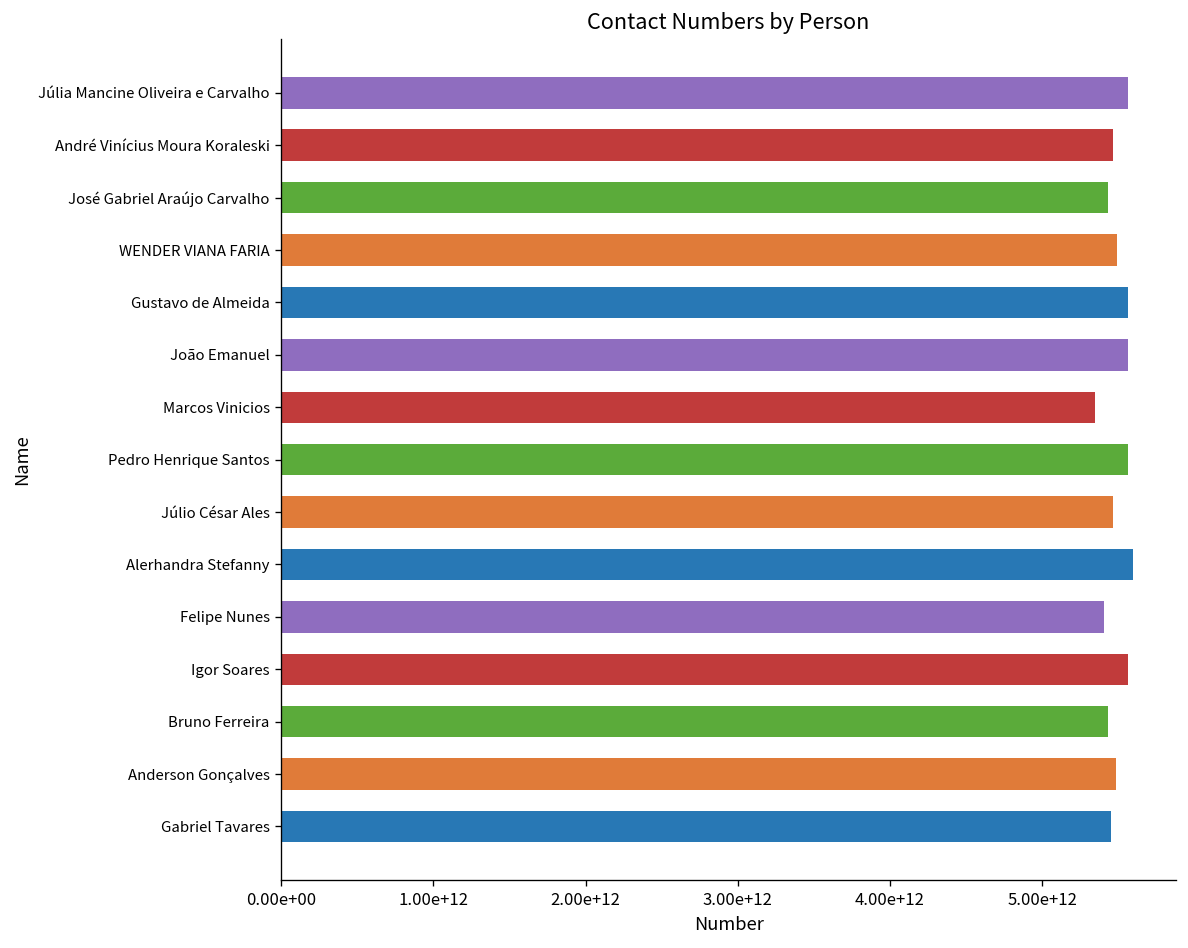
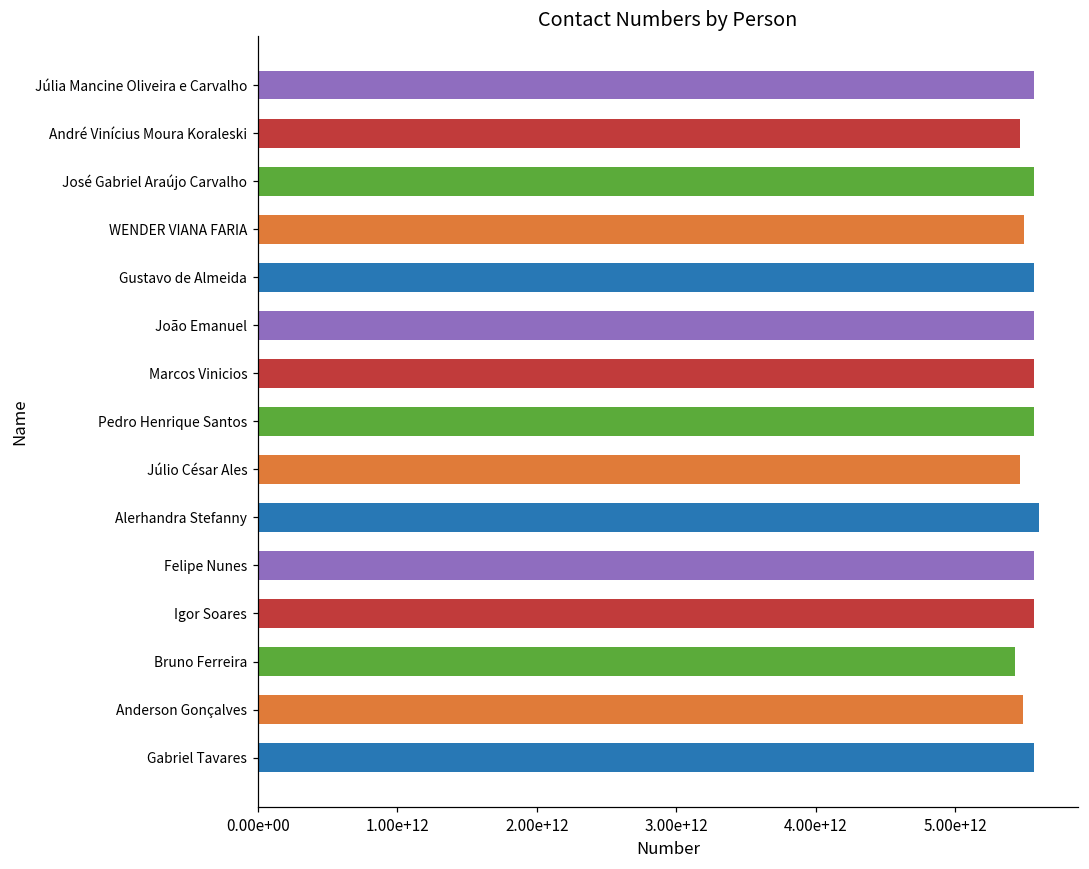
José Gabriel Araújo Carvalho: 5430000000000 -> 5560000000000
Marcos Vinicios: 5350000000000 -> 5560000000000
Felipe Nunes: 5410000000000 -> 5560000000000
Gabriel Tavares: 5450000000000 -> 5560000000000
